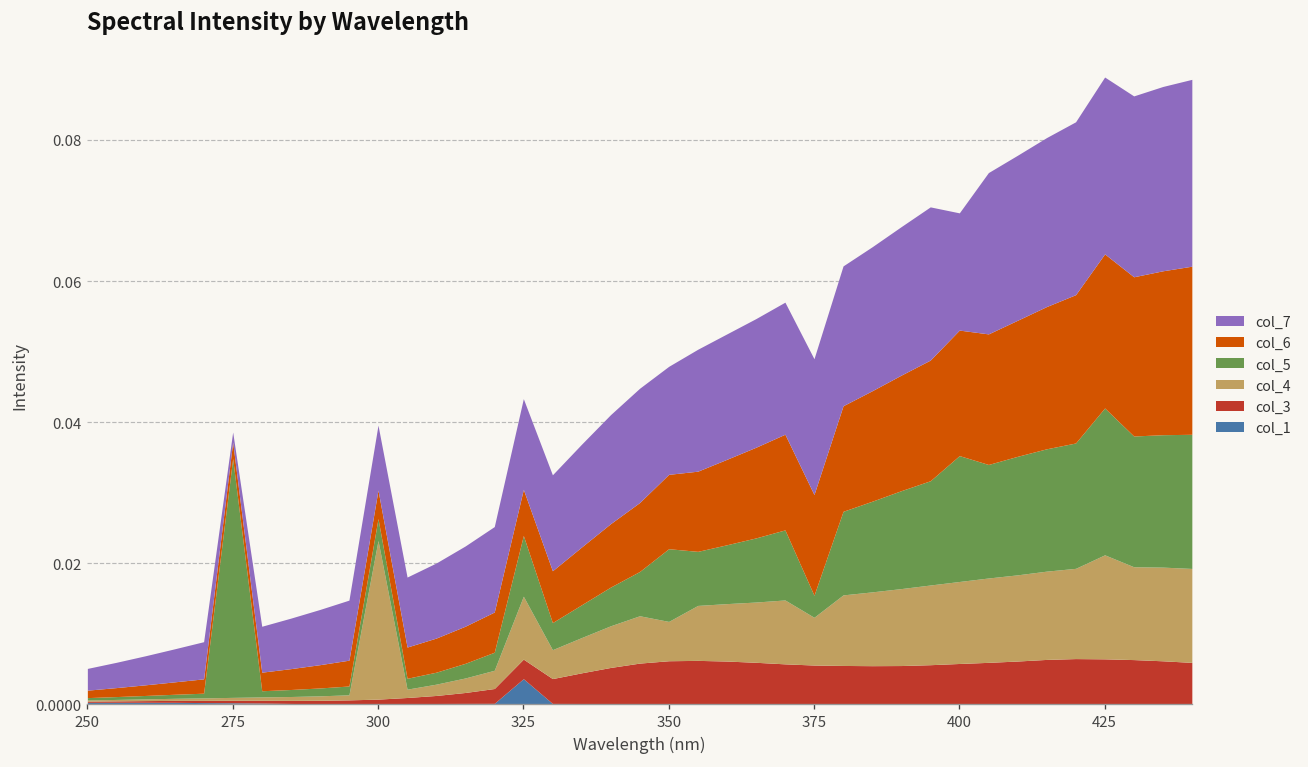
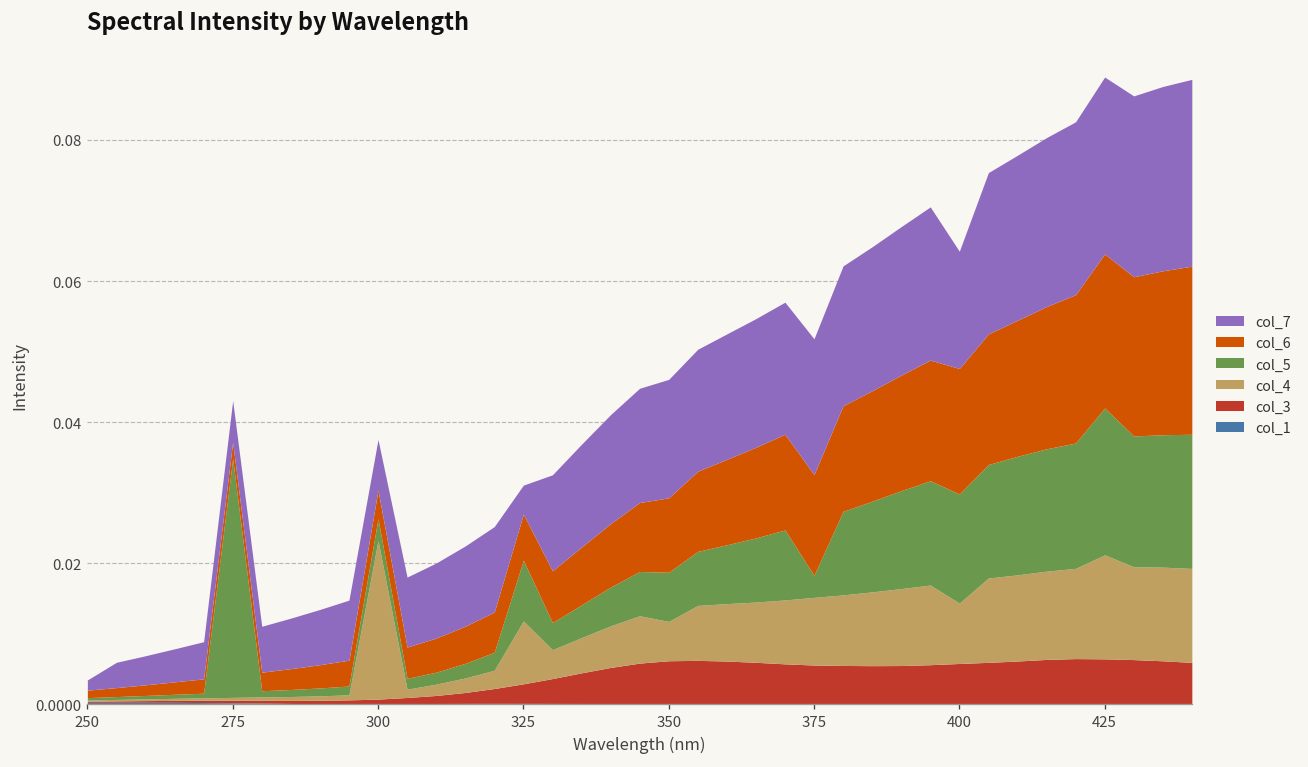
col_7, 250: 0.003 -> 0.001
col_7, 275: 0.001 -> 0.006
col_7, 300: 0.009 -> 0.007
col_1, 325: 0.004 -> 0.000
col_7, 325: 0.013 -> 0.004
col_5, 350: 0.010 -> 0.007
col_7, 350: 0.015 -> 0.017
col_4, 375: 0.007 -> 0.010
col_4, 400: 0.012 -> 0.009
col_5, 400: 0.018 -> 0.015
